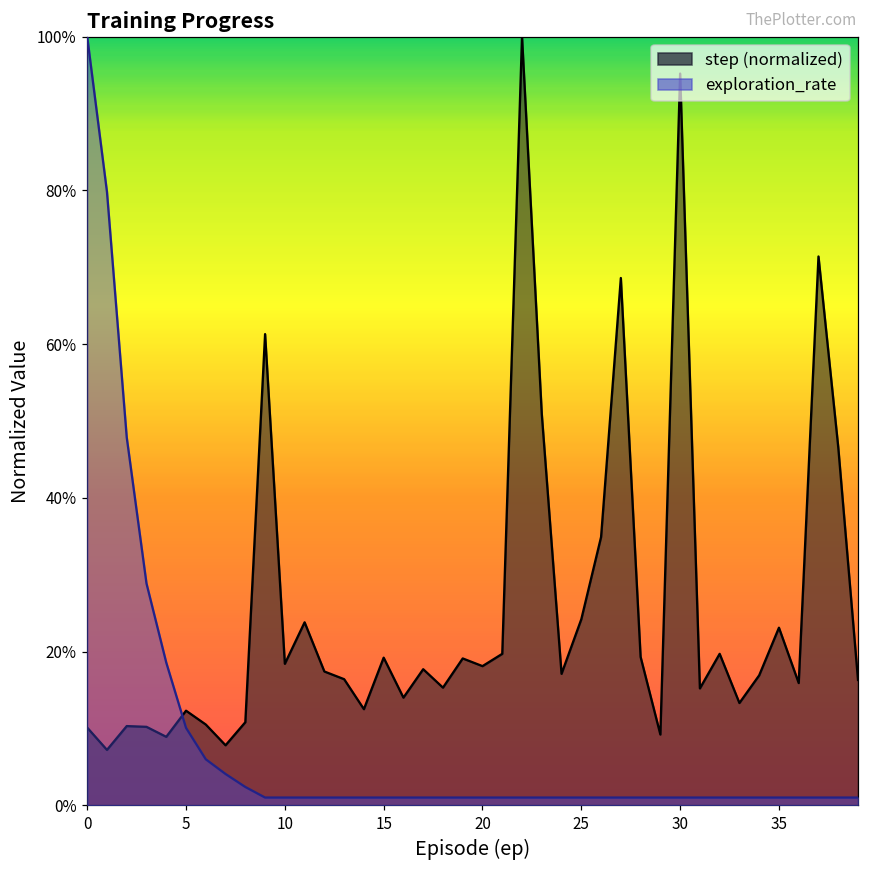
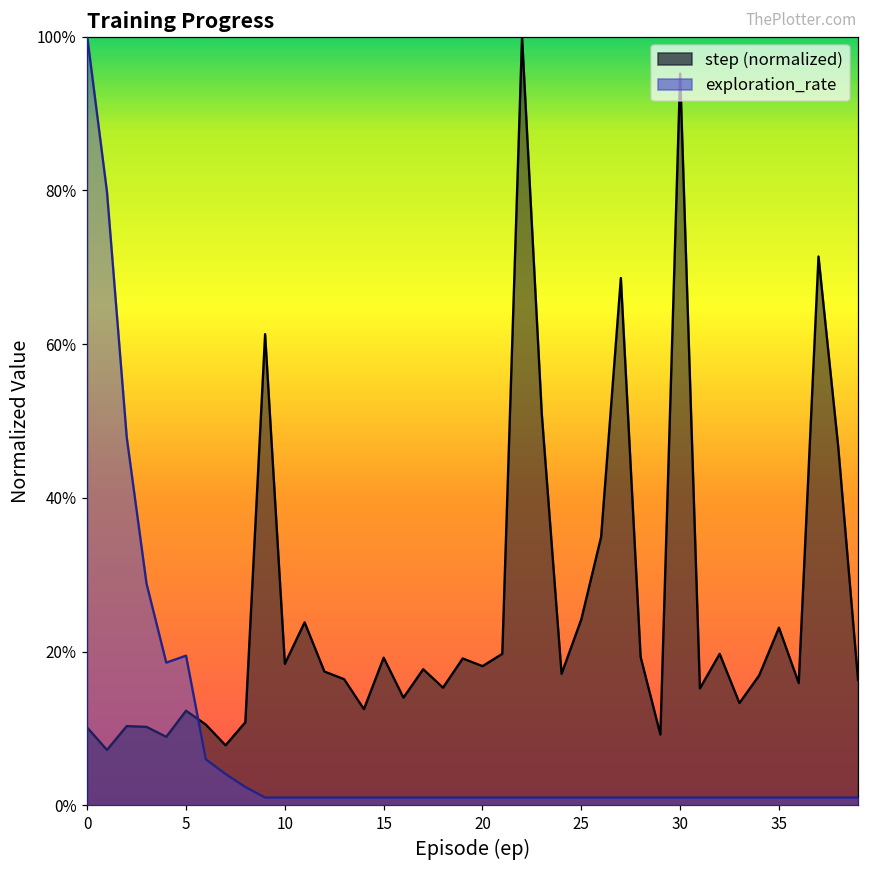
exploration_rate, 5: 10% -> 19%
